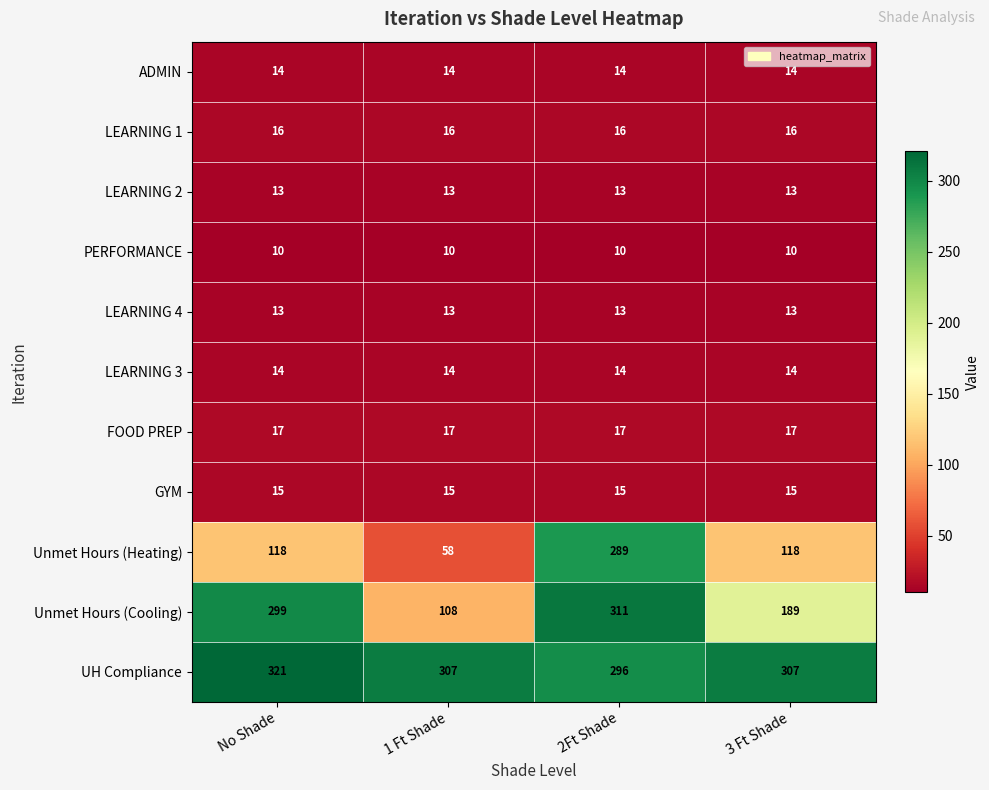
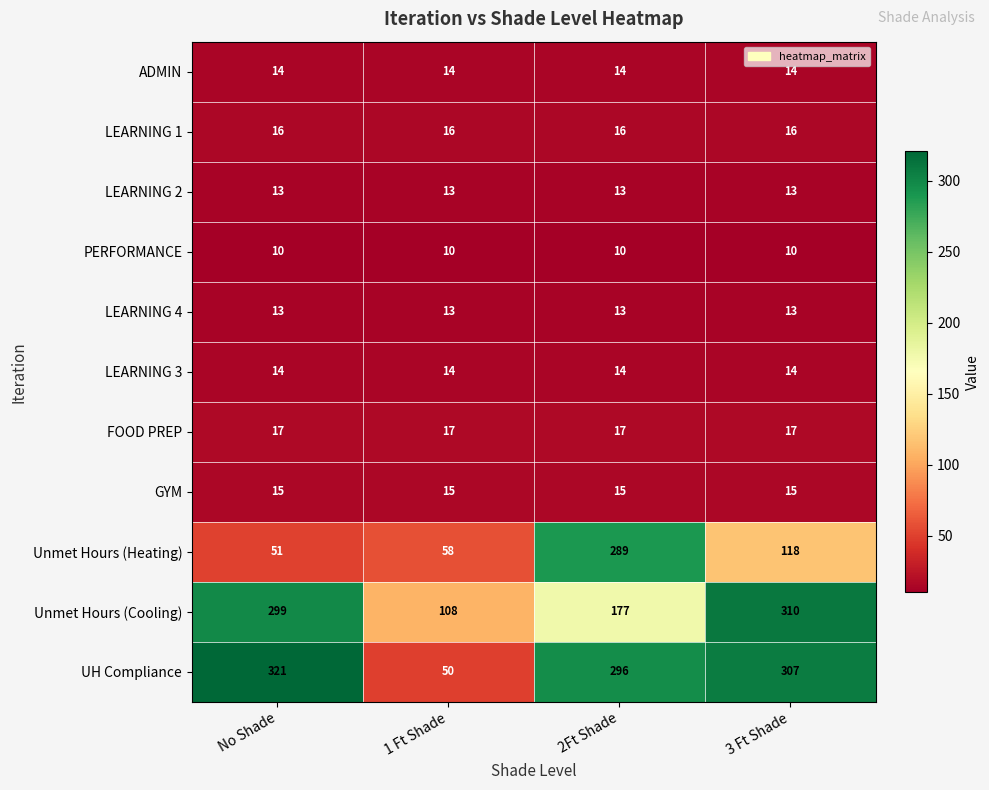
Unmet Hours (Heating), No Shade: 118 -> 51
Unmet Hours (Cooling), 2Ft Shade: 311 -> 177
Unmet Hours (Cooling), 3 Ft Shade: 189 -> 310
UH Compliance, 1 Ft Shade: 307 -> 50
